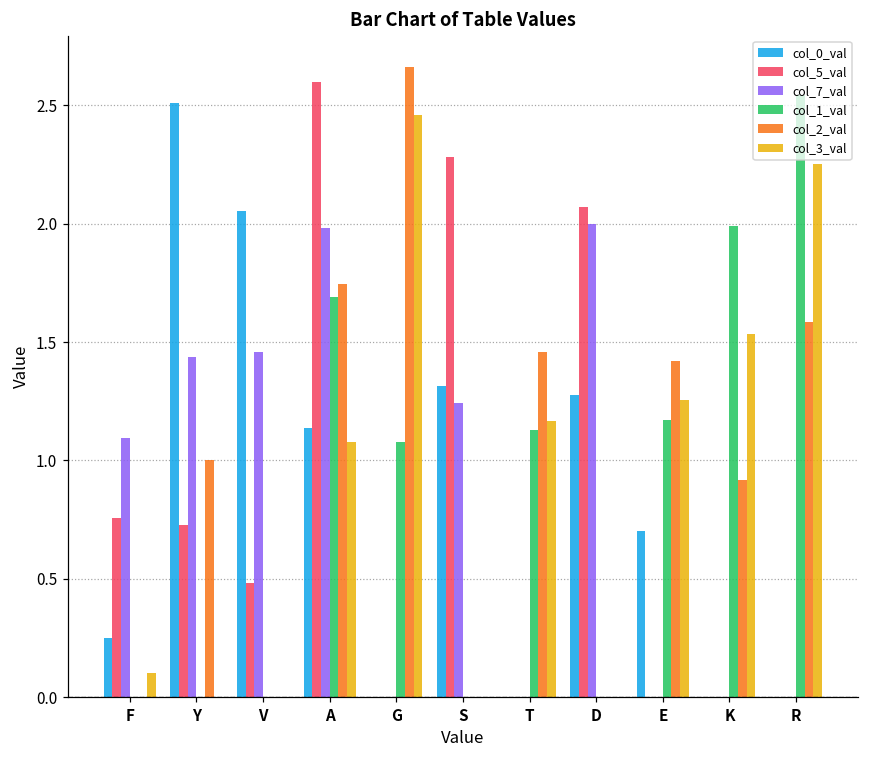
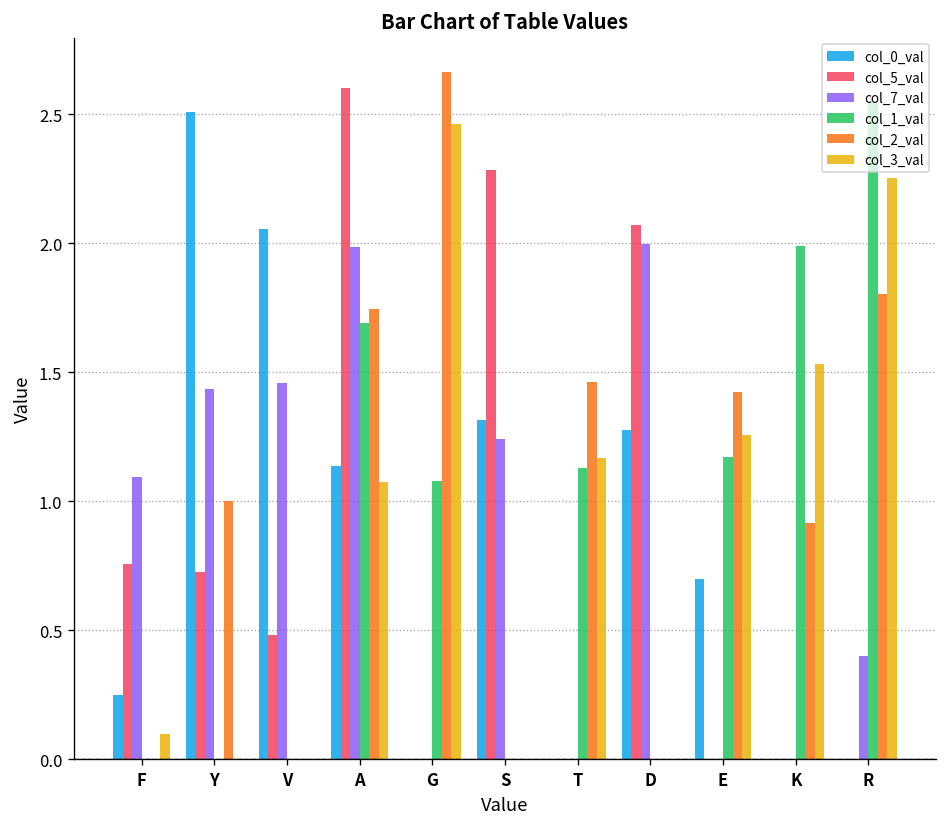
col_7_val, R: 0.0 -> 0.4
col_2_val, R: 1.58 -> 1.80
